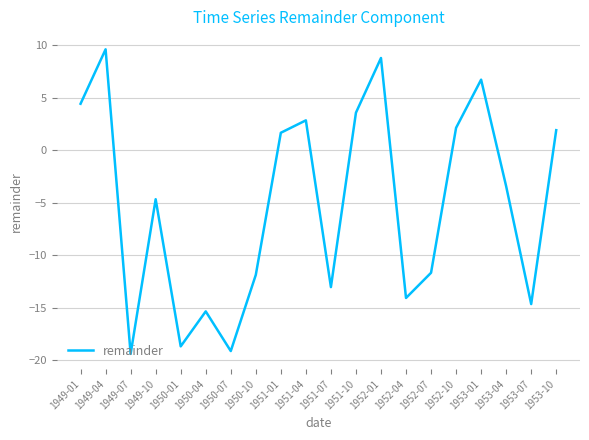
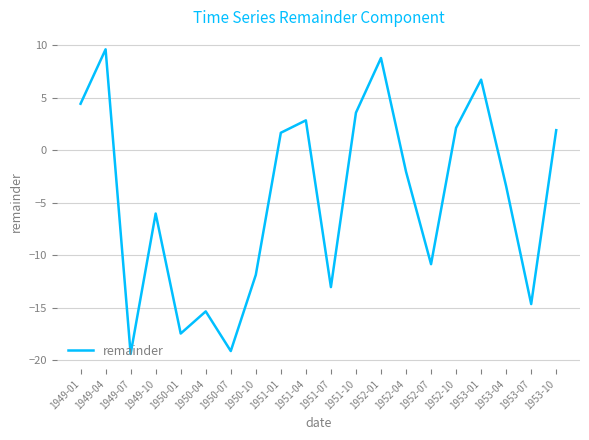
1949-10: -4.7 -> -6.0
1950-01: -18.7 -> -17.5
1952-04: -14.1 -> -2.1
1952-07: -11.7 -> -10.9
